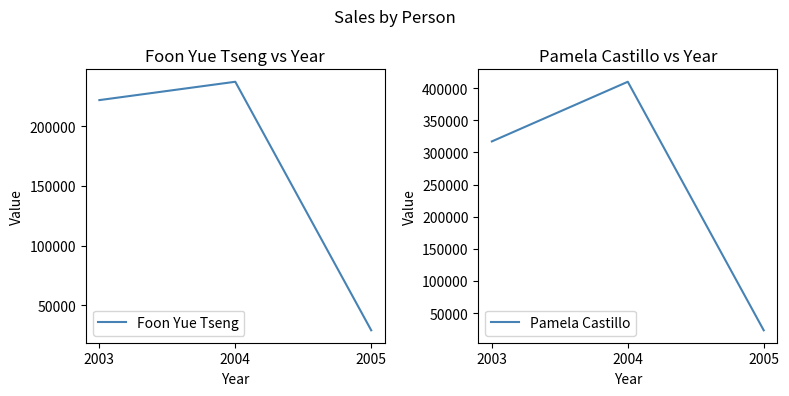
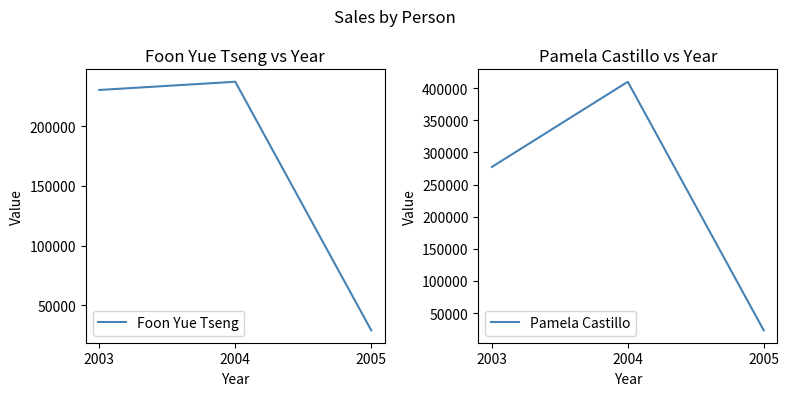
Foon Yue Tseng vs Year, 2003: 222000 -> 230000
Pamela Castillo vs Year, 2003: 320000 -> 280000
